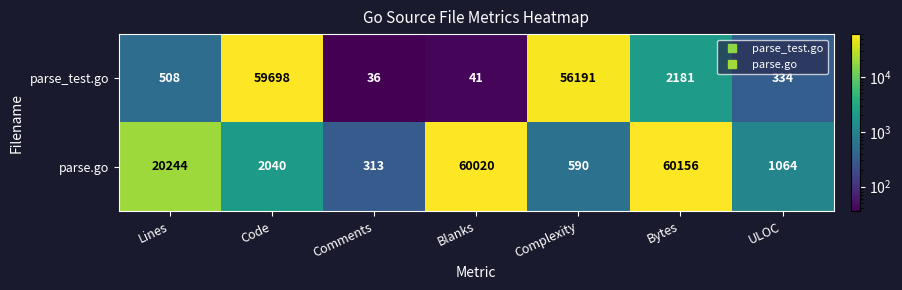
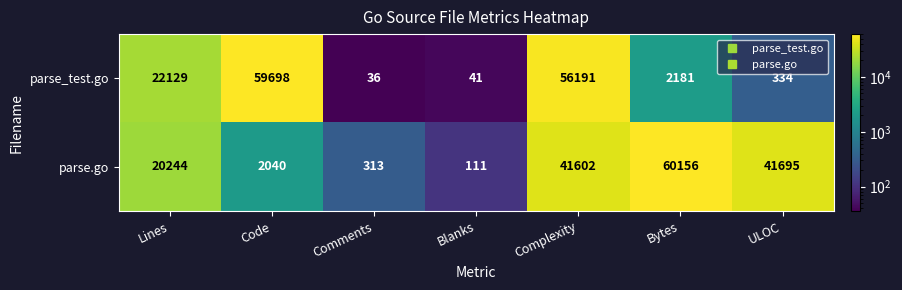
parse_test.go, Lines: 508 -> 22129
parse.go, Blanks: 60020 -> 111
parse.go, Complexity: 590 -> 41602
parse.go, ULOC: 1064 -> 41695
